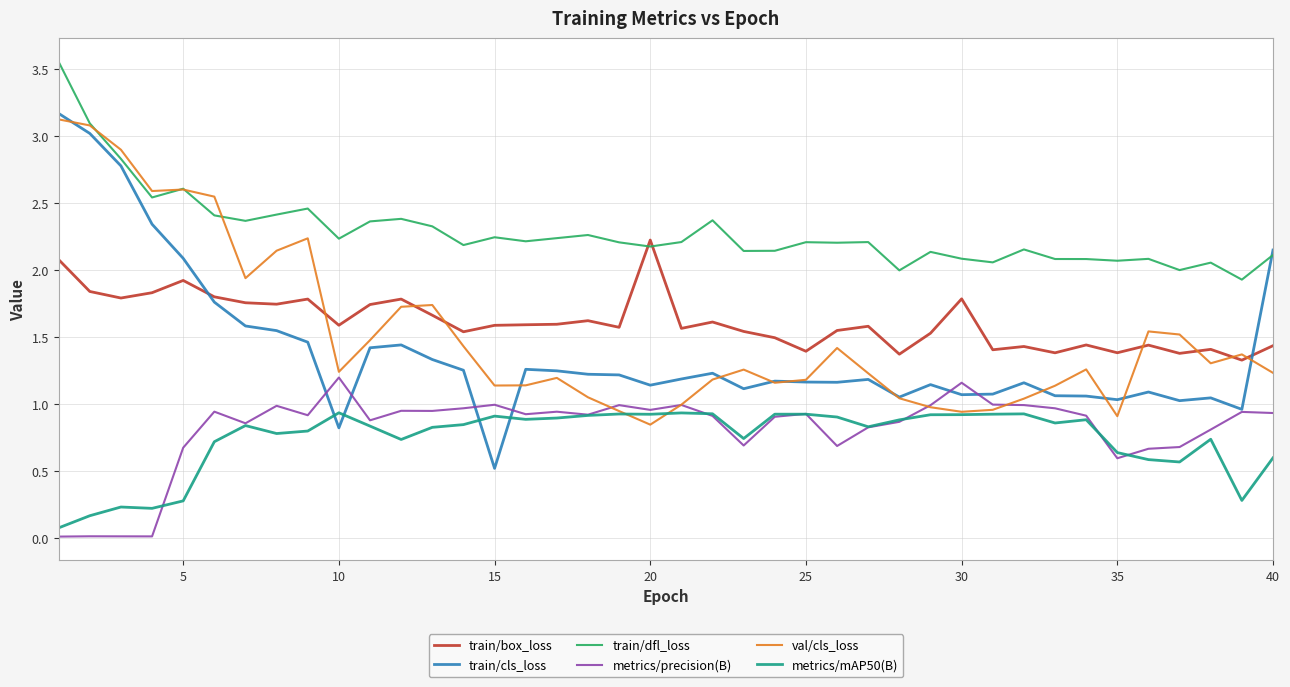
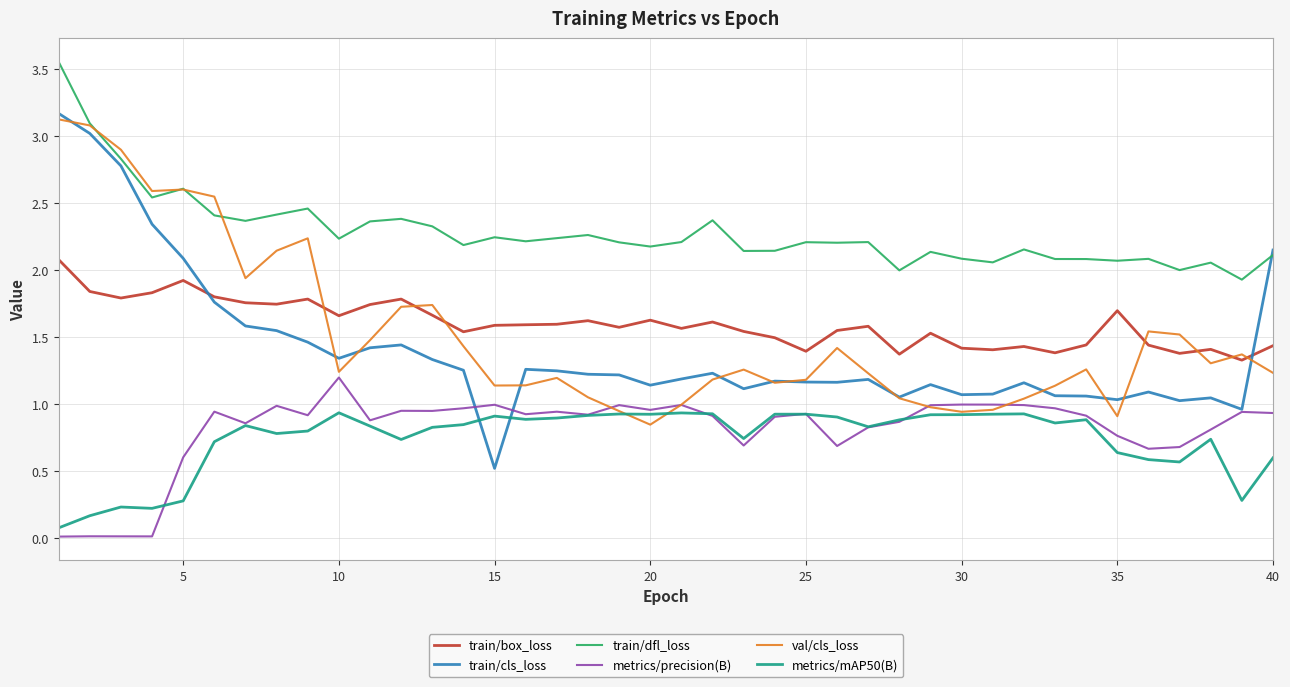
metrics/precision(B), 5: 0.67 -> 0.60
train/box_loss, 10: 1.59 -> 1.66
train/cls_loss, 10: 0.82 -> 1.34
train/box_loss, 20: 2.22 -> 1.62
train/box_loss, 30: 1.78 -> 1.41
metrics/precision(B), 30: 1.16 -> 0.99
train/box_loss, 35: 1.38 -> 1.69
metrics/precision(B), 35: 0.59 -> 0.76
